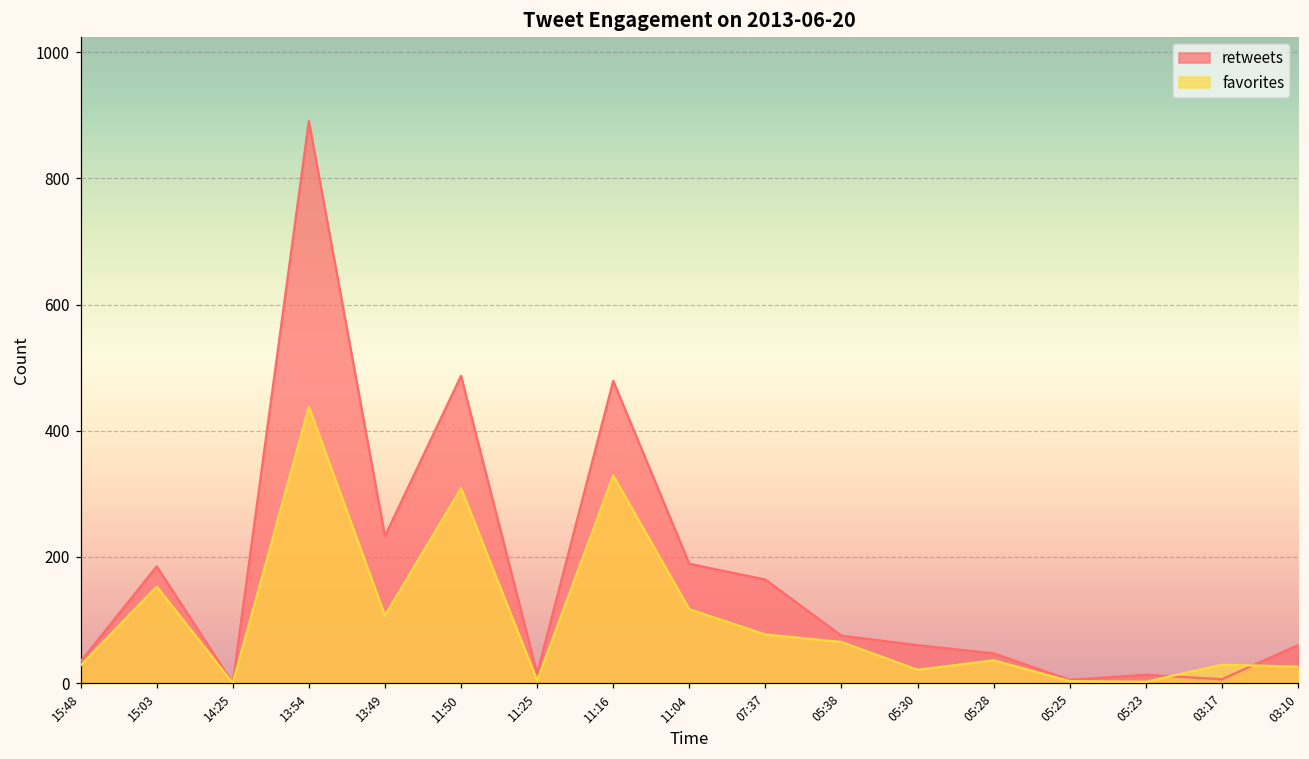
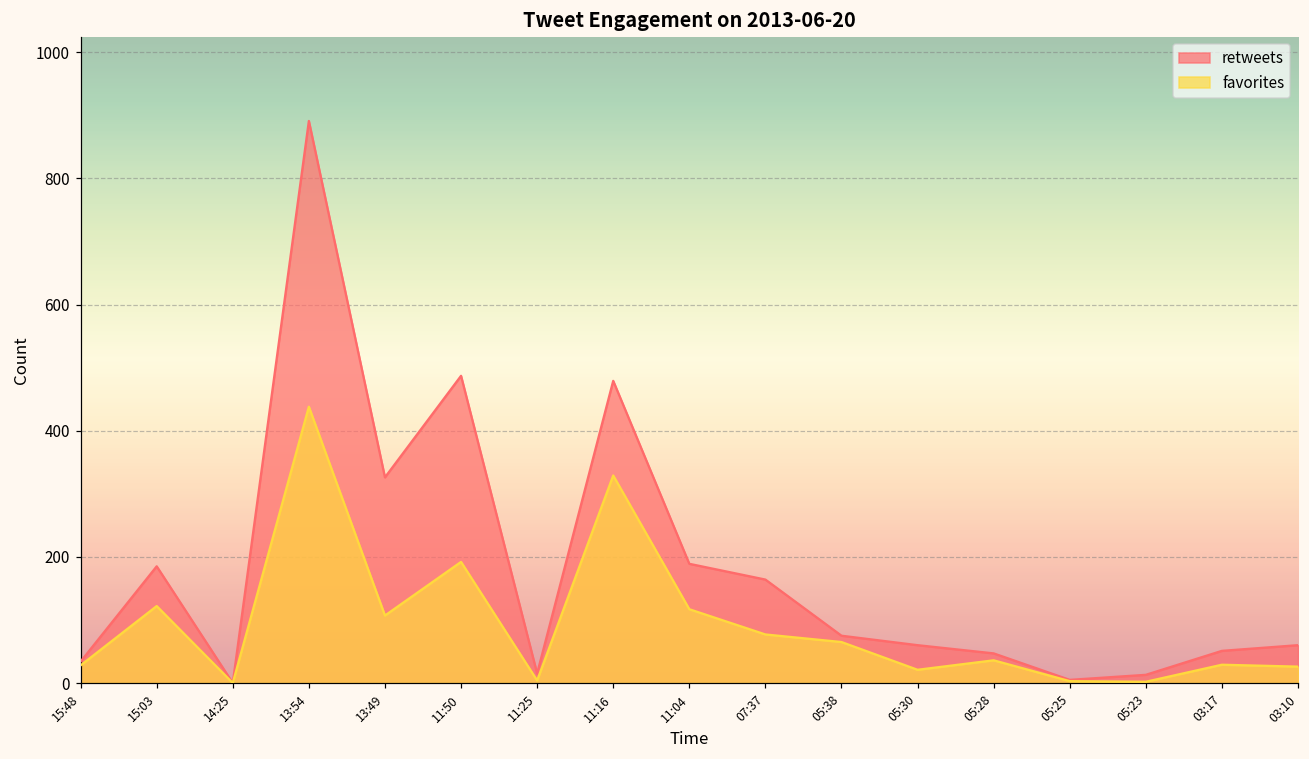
favorites, 15:03: 150 -> 120
retweets, 13:49: 230 -> 330
favorites, 11:50: 310 -> 190
retweets, 03:17: 10 -> 50
